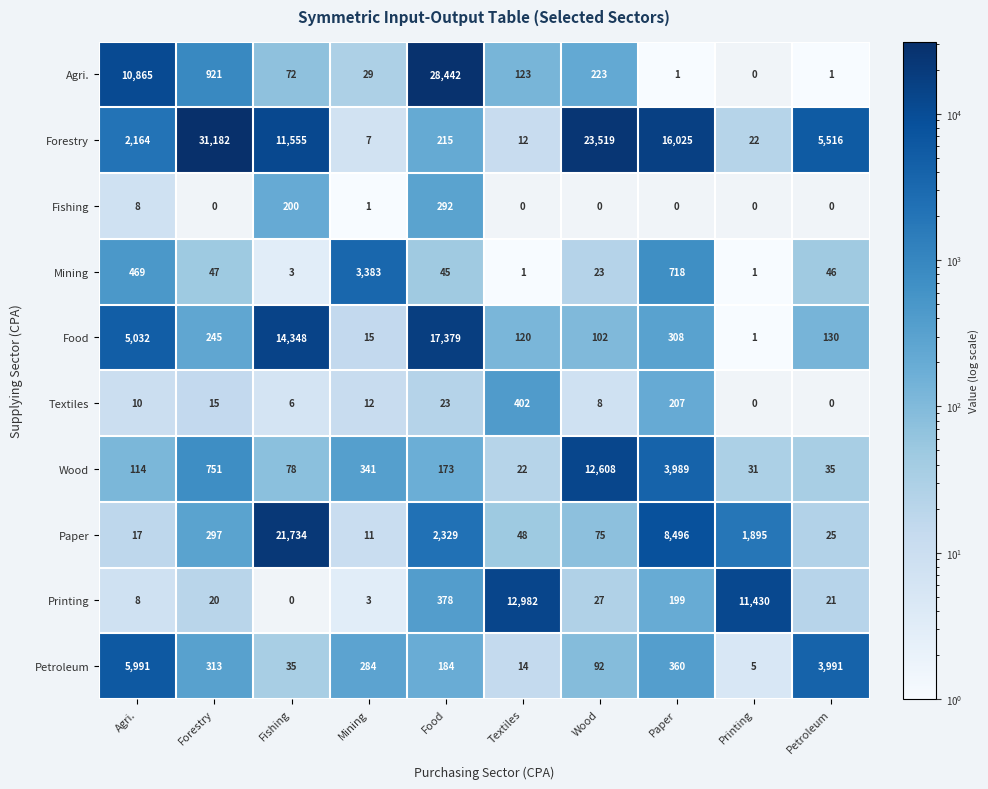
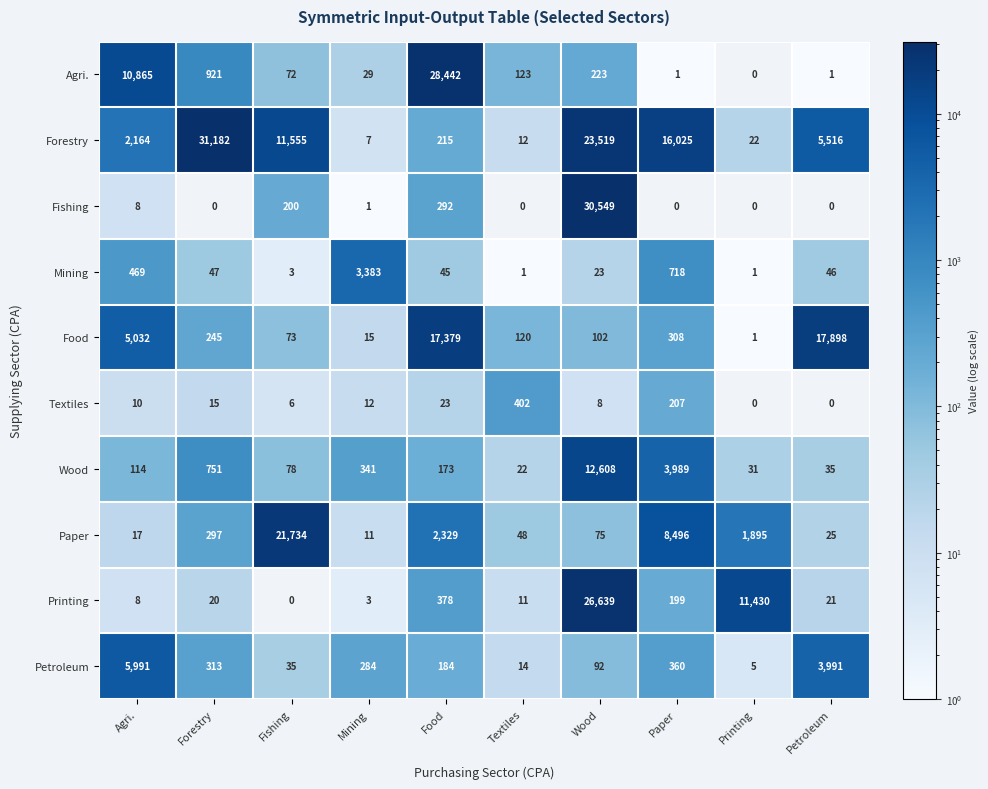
Fishing, Wood: 0 -> 30,549
Food, Fishing: 14,348 -> 73
Food, Petroleum: 130 -> 17,898
Printing, Textiles: 12,982 -> 11
Printing, Wood: 27 -> 26,639
